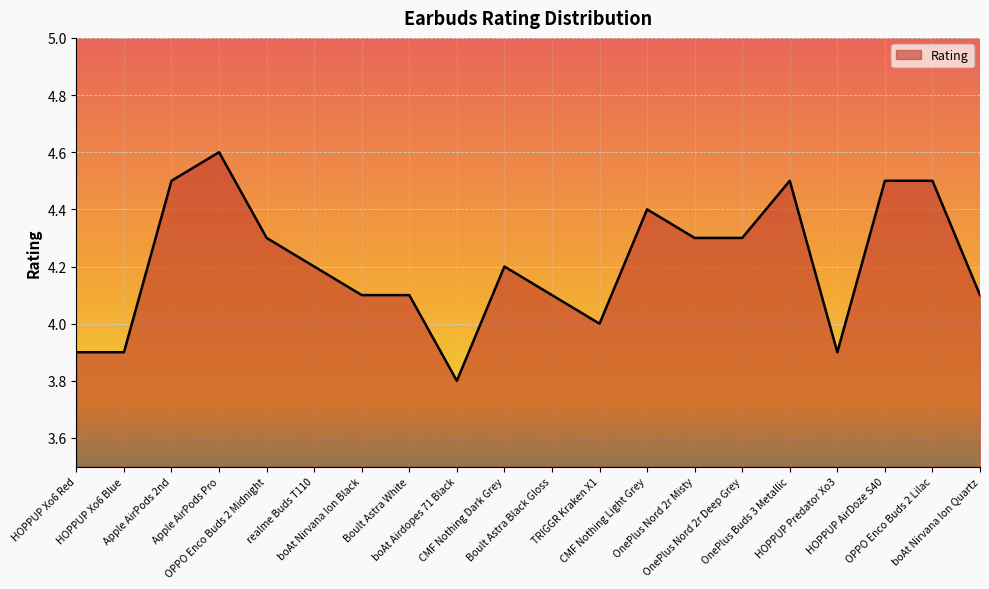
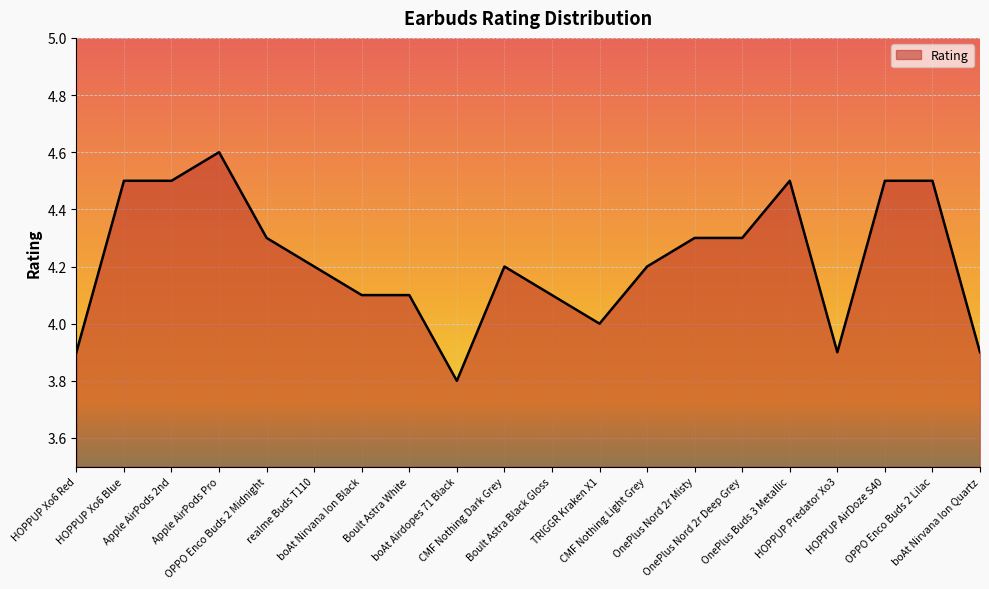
HOPPUP Xo6 Blue: 3.9 -> 4.5
CMF Nothing Light Grey: 4.4 -> 4.2
boAt Nirvana Ion Quartz: 4.1 -> 3.9
